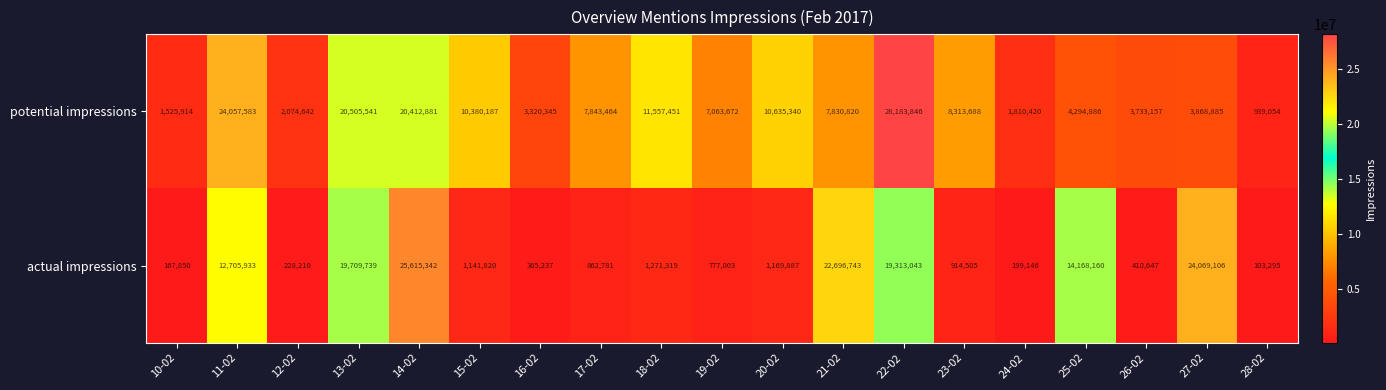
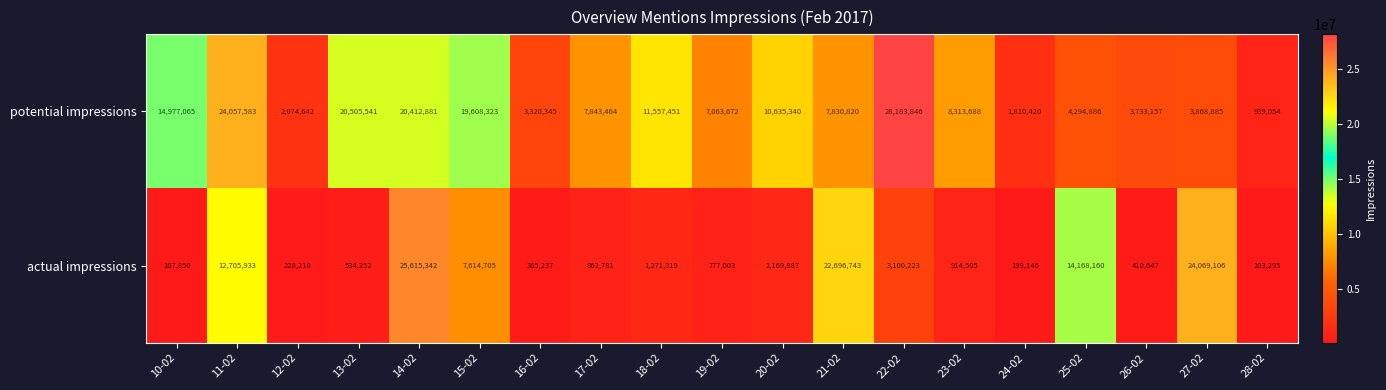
potential impressions, 10-02: 1,525,914 -> 14,977,065
potential impressions, 15-02: 10,380,187 -> 19,608,323
actual impressions, 13-02: 19,709,739 -> 534,252
actual impressions, 15-02: 1,141,820 -> 7,614,705
actual impressions, 22-02: 19,313,043 -> 3,100,223
